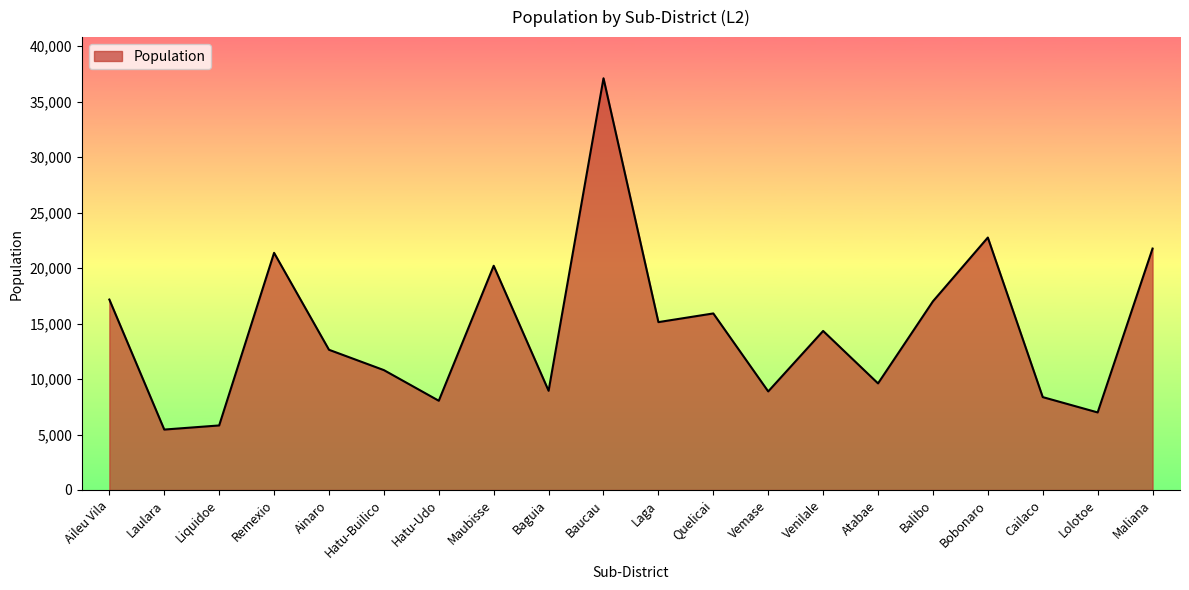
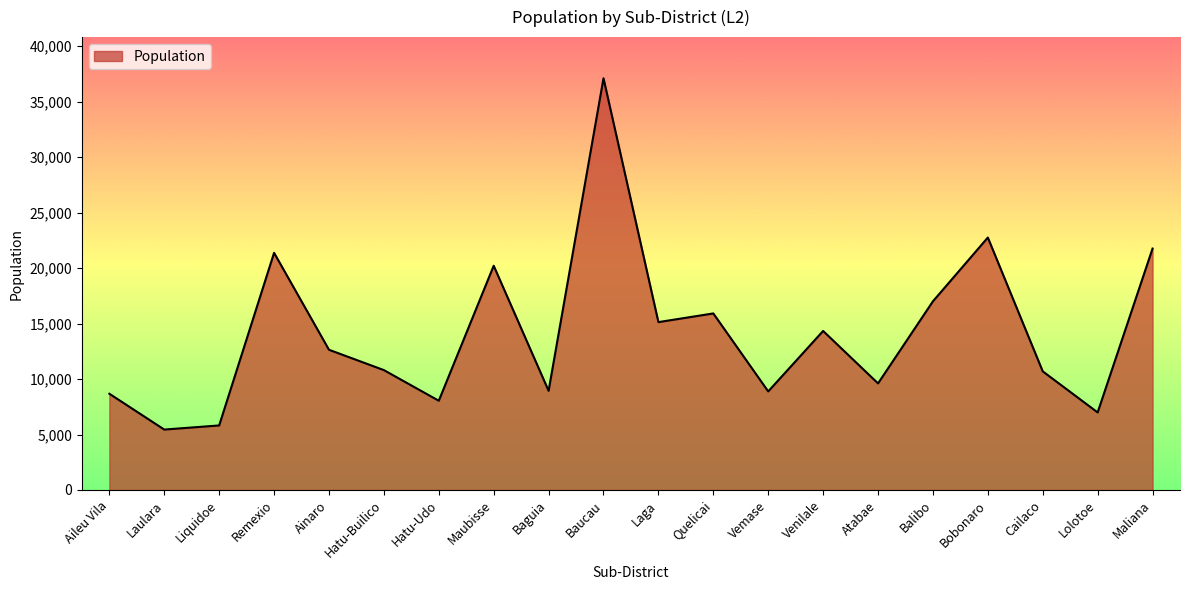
Aileu Vila: 17,200 -> 8,700
Cailaco: 8,400 -> 10,700
